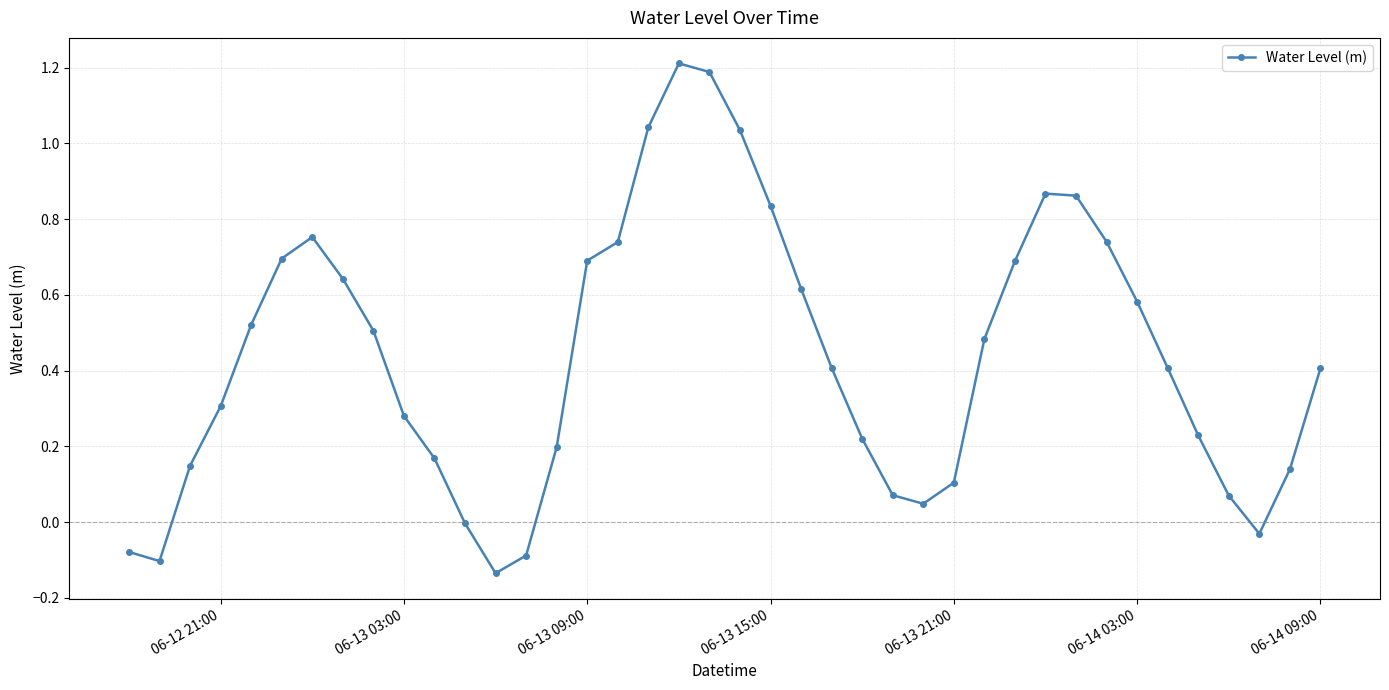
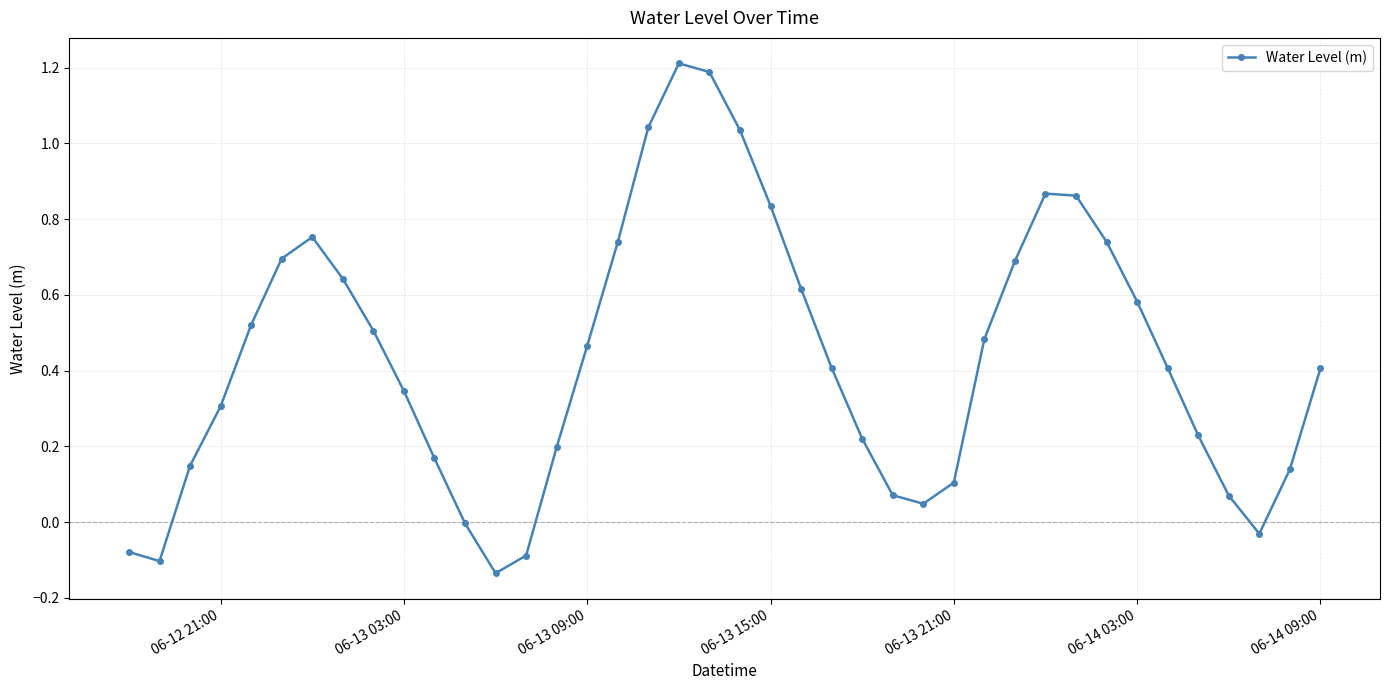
06-13 03:00: 0.28 -> 0.35
06-13 09:00: 0.69 -> 0.47
